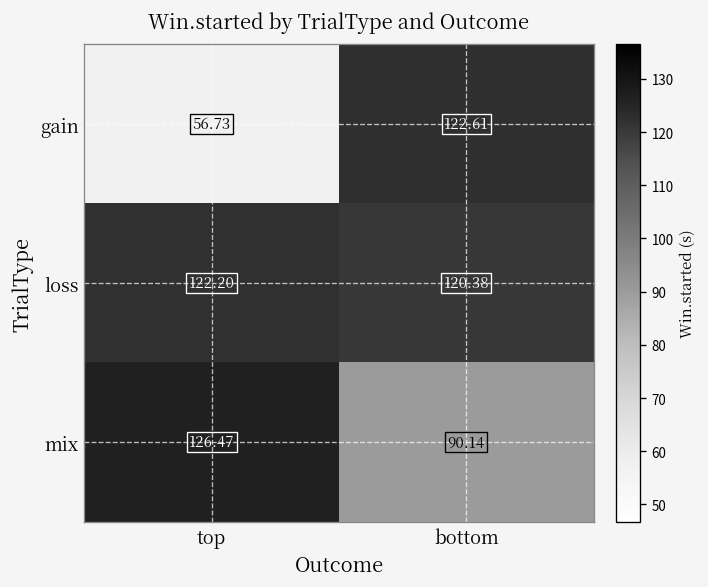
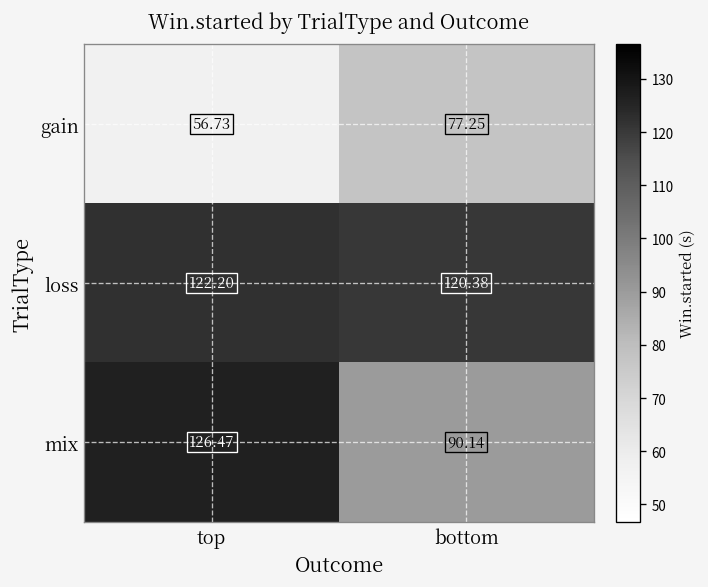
gain, bottom: 122.61 -> 77.25
